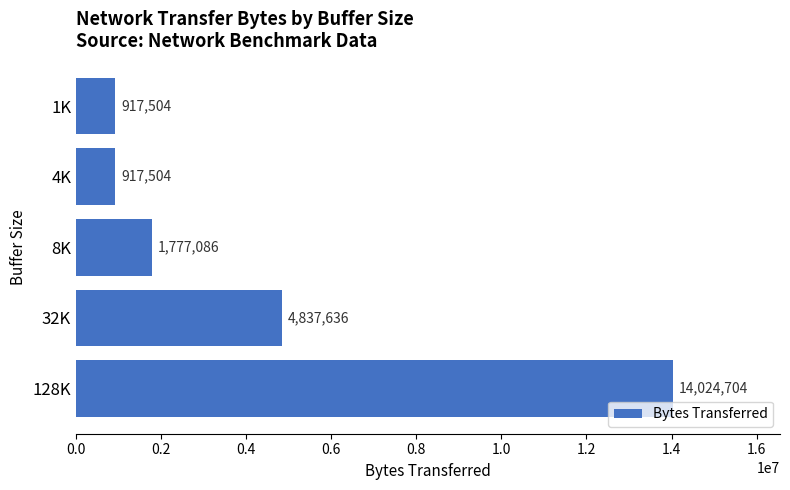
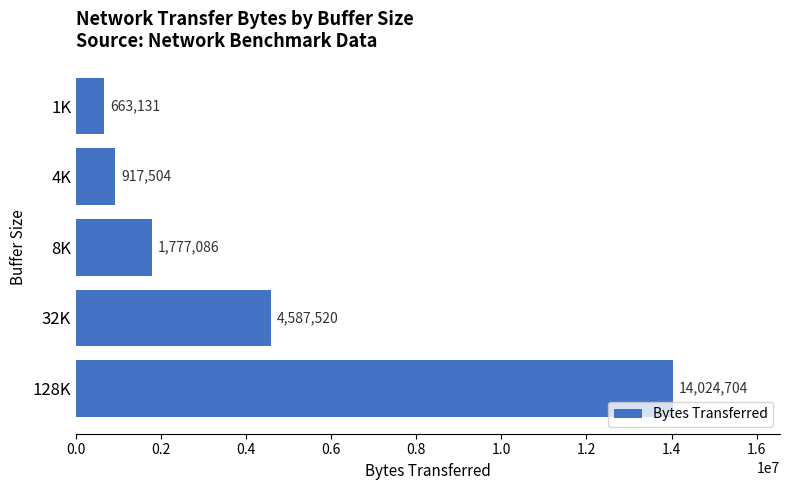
1K: 917,504 -> 663,131
32K: 4,837,636 -> 4,587,520
